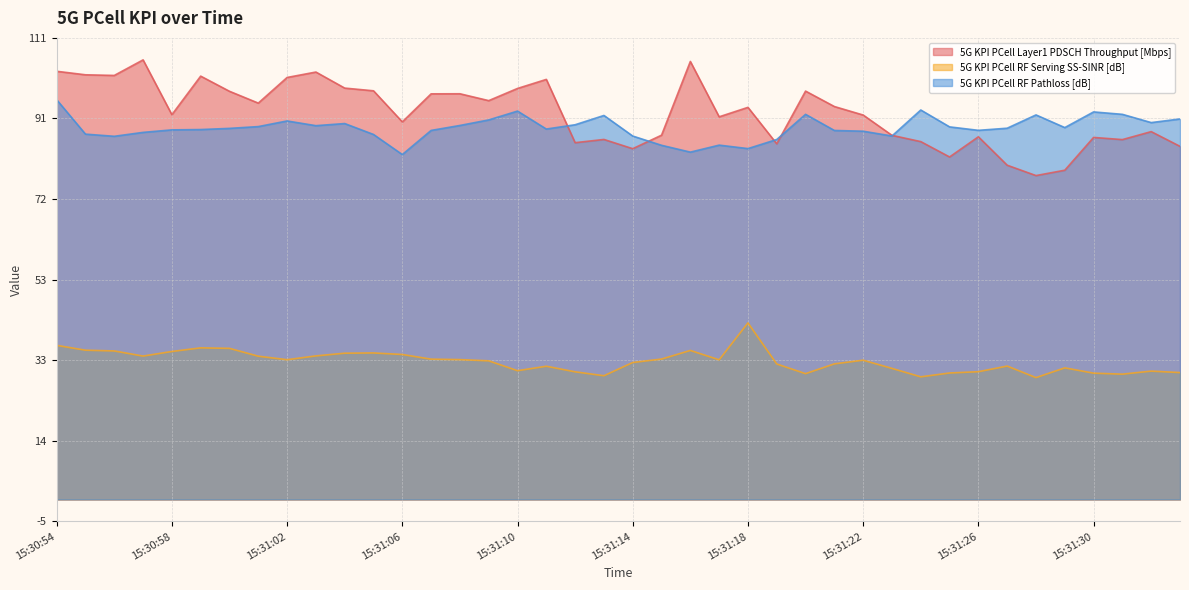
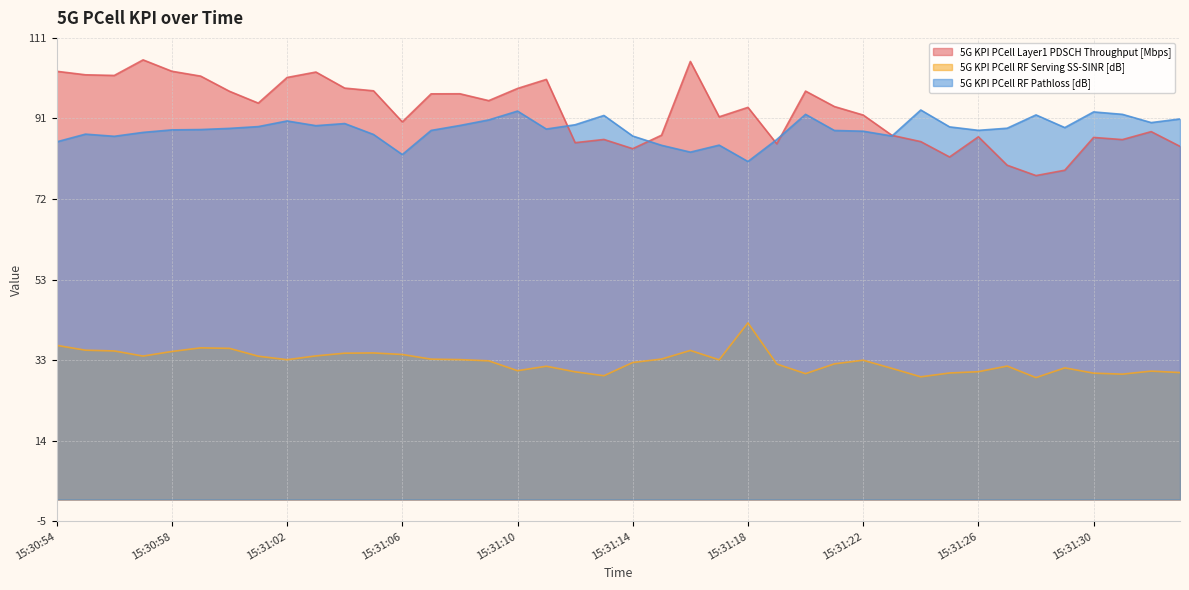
5G KPI PCell RF Pathloss [dB], 15:30:54: 96 -> 86
5G KPI PCell Layer1 PDSCH Throughput [Mbps], 15:30:58: 92 -> 103
5G KPI PCell RF Pathloss [dB], 15:31:18: 84 -> 81
